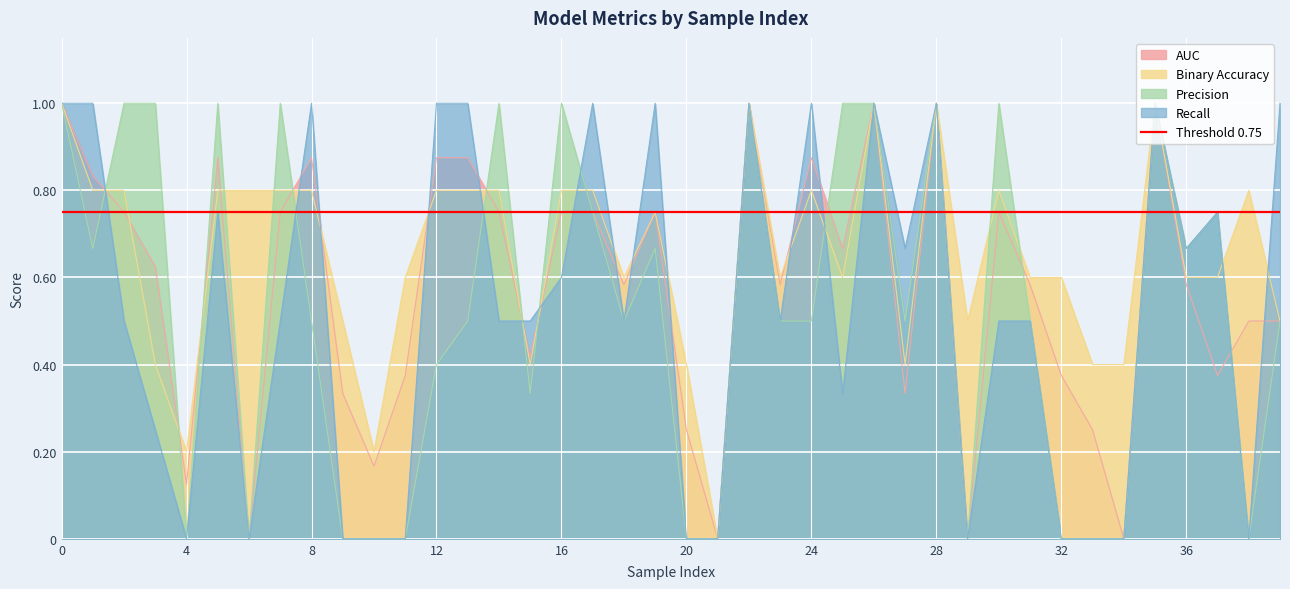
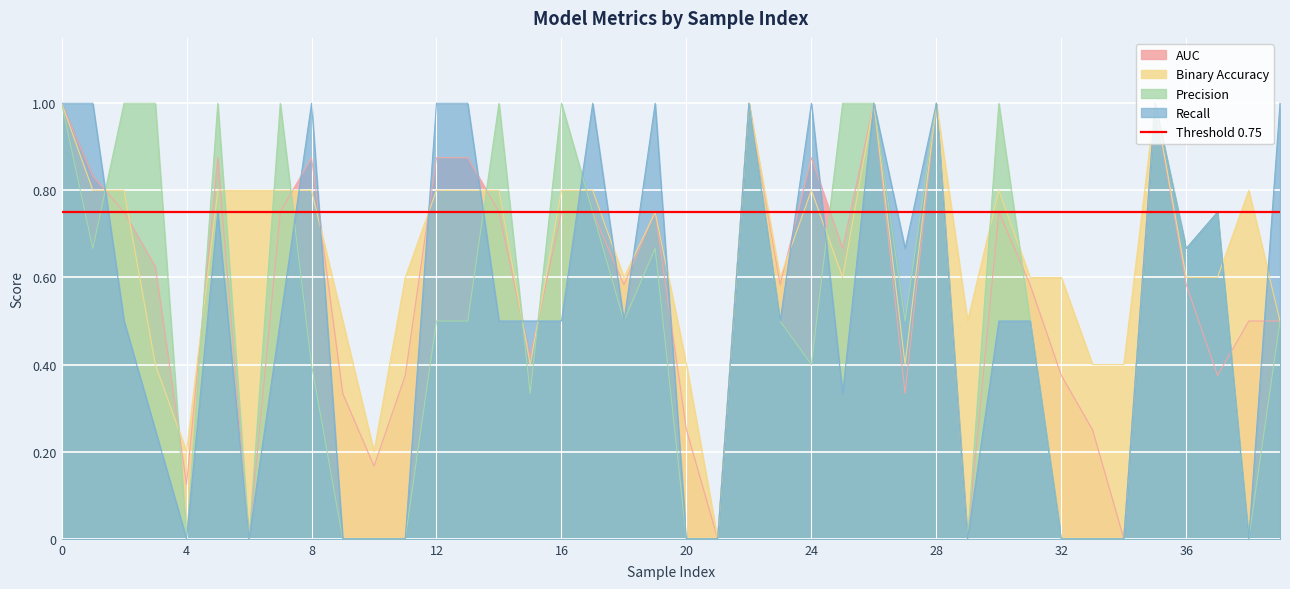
Precision, 8: 0.5 -> 0.4
Precision, 12: 0.4 -> 0.5
Recall, 16: 0.6 -> 0.5
Precision, 24: 0.5 -> 0.4
